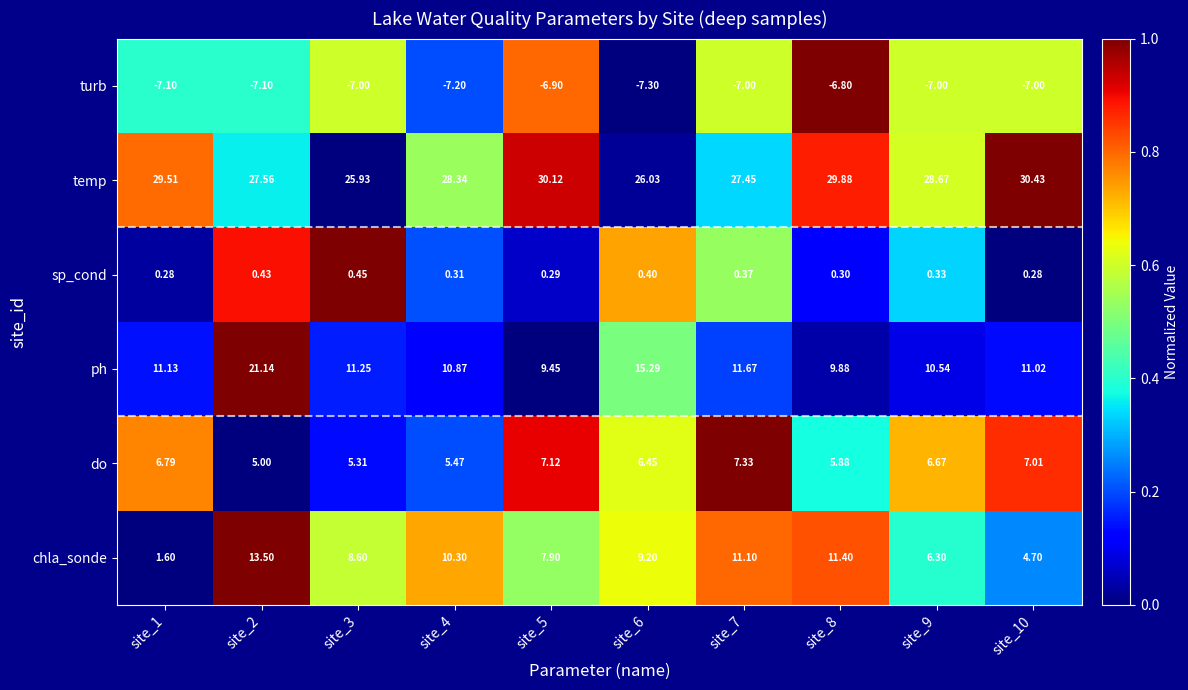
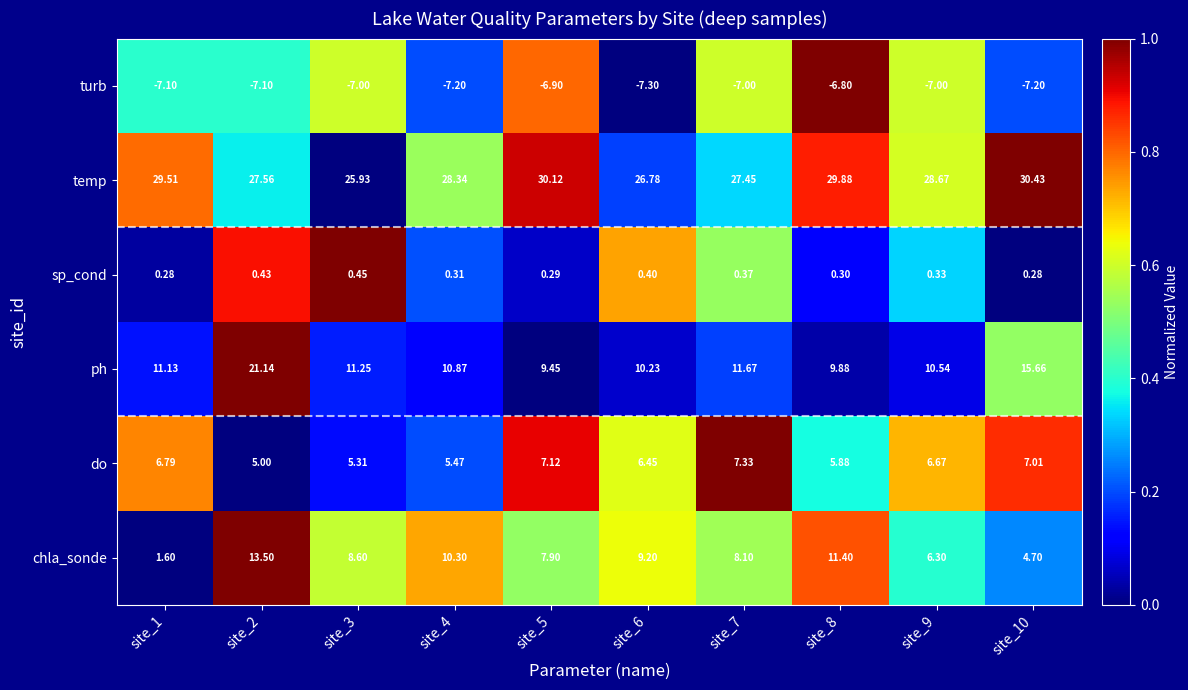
turb, site_10: -7.00 -> -7.20
temp, site_6: 26.03 -> 26.78
ph, site_6: 15.29 -> 10.23
ph, site_10: 11.02 -> 15.66
chla_sonde, site_7: 11.10 -> 8.10
